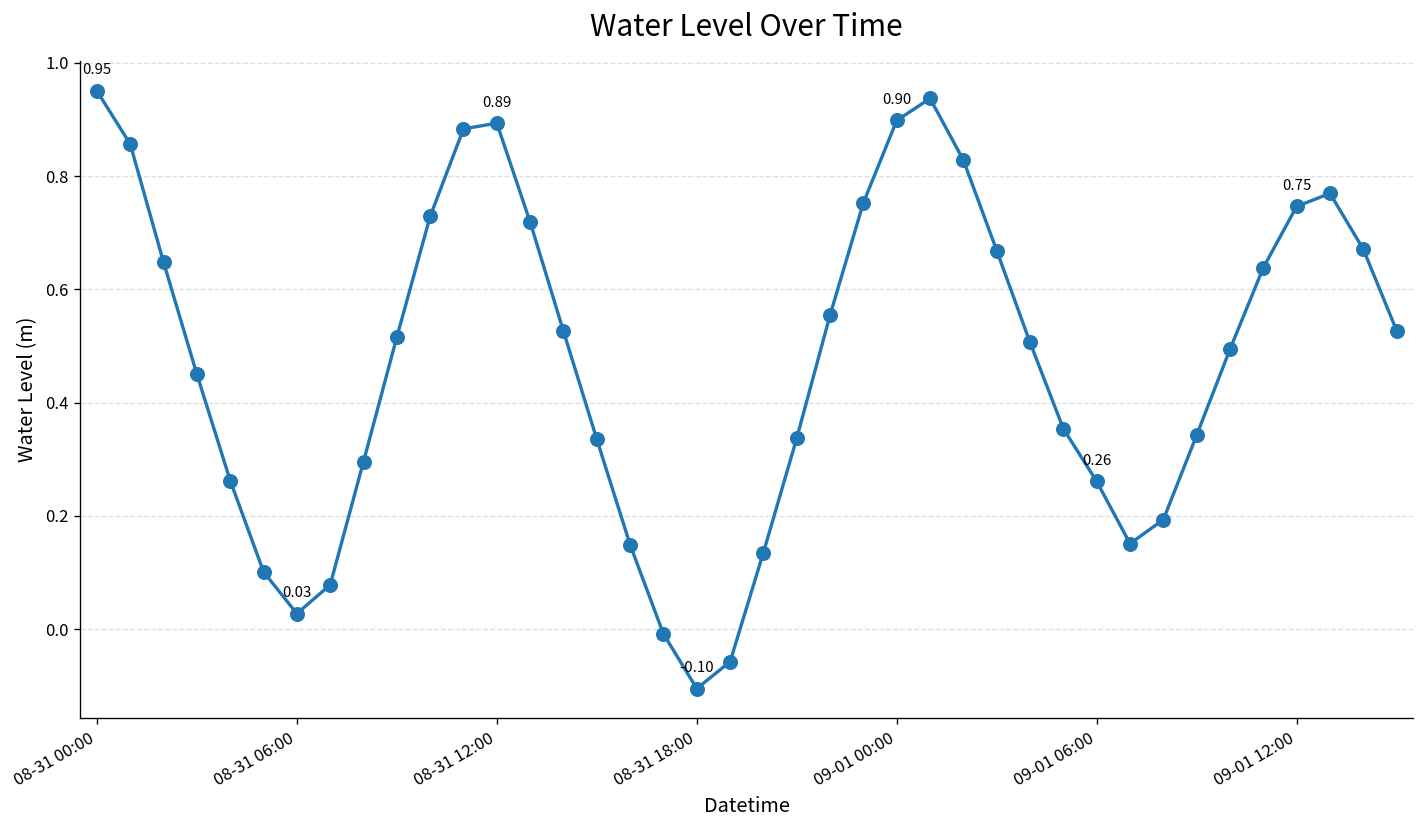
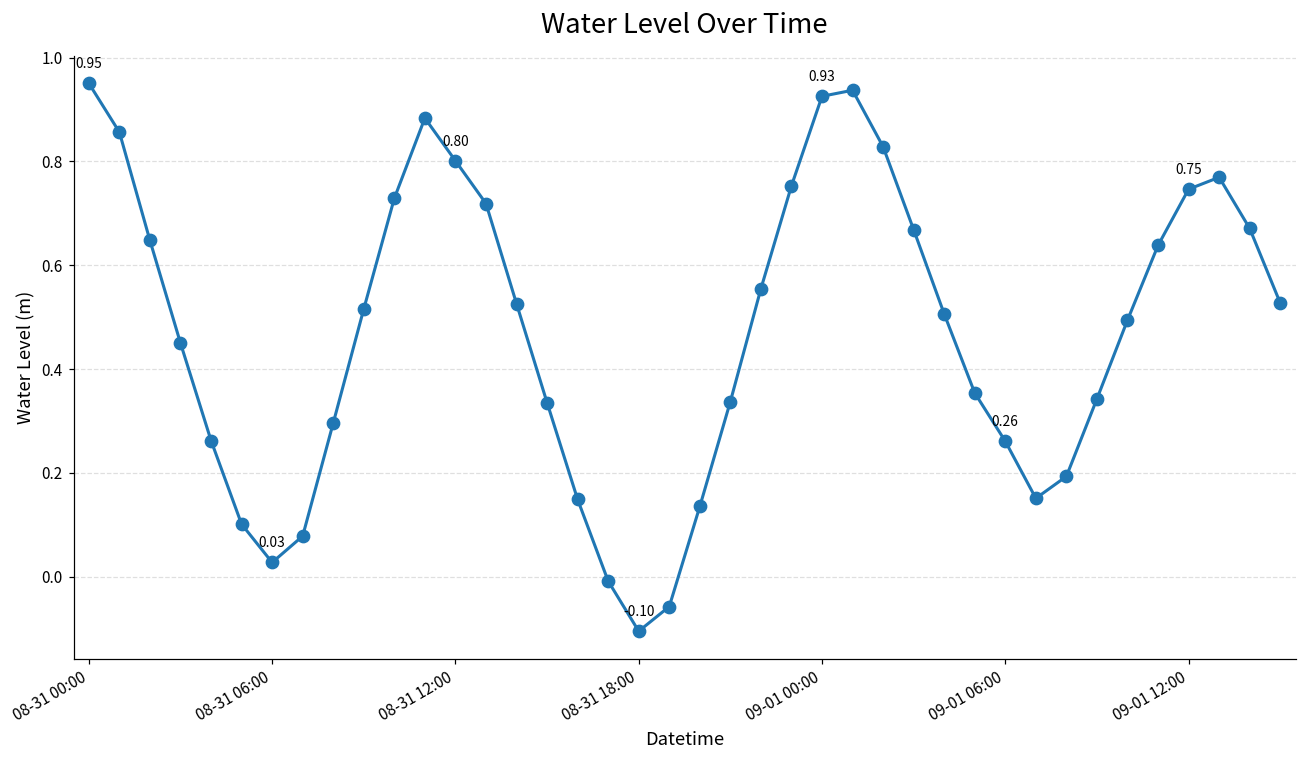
08-31 12:00: 0.89 -> 0.80
09-01 00:00: 0.90 -> 0.93
